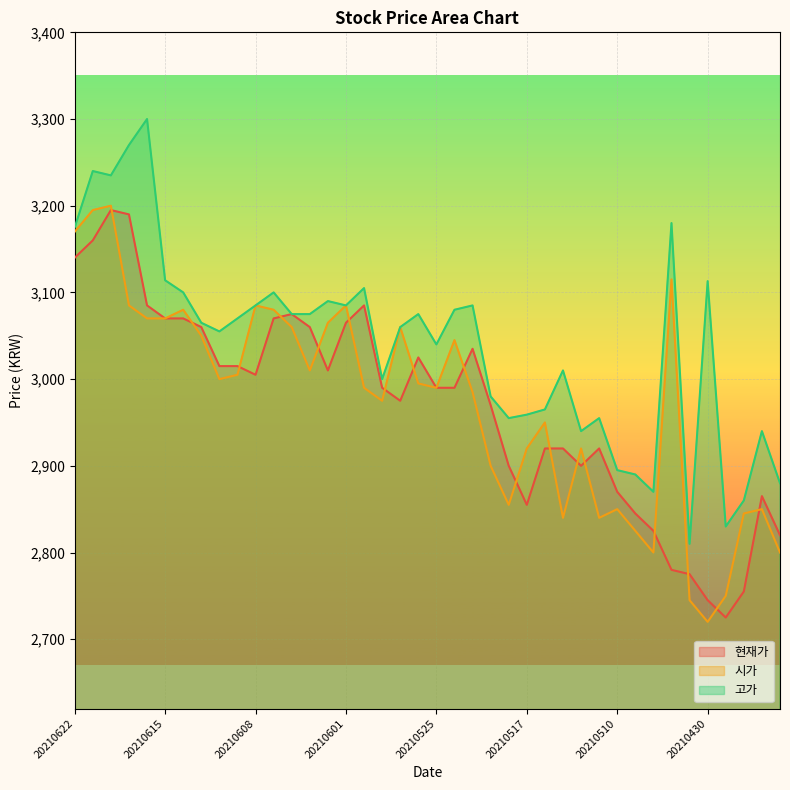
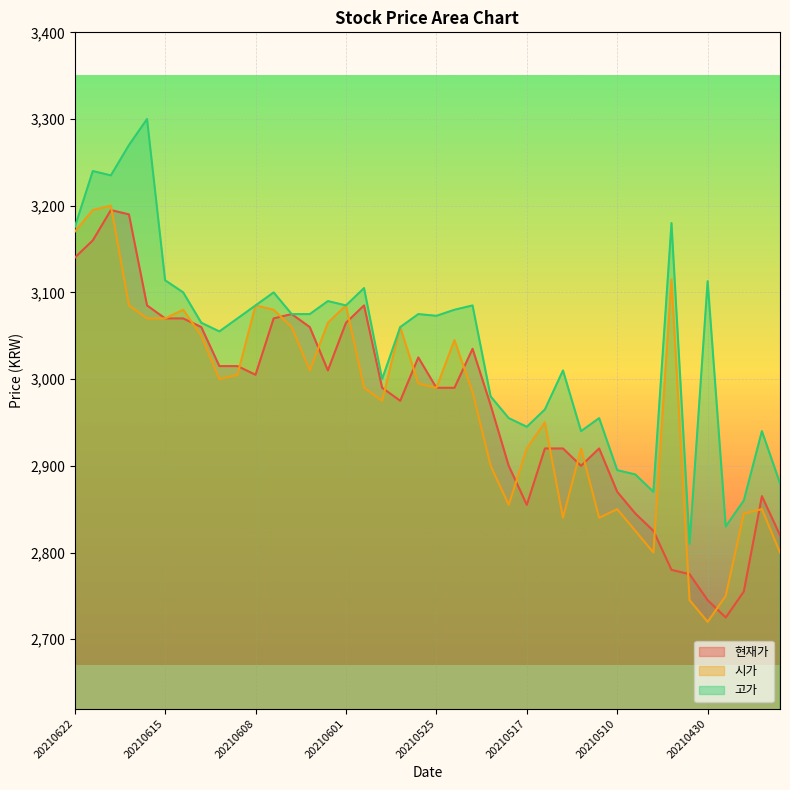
고가, 20210525: 3,040 -> 3,070
고가, 20210517: 2,960 -> 2,950
